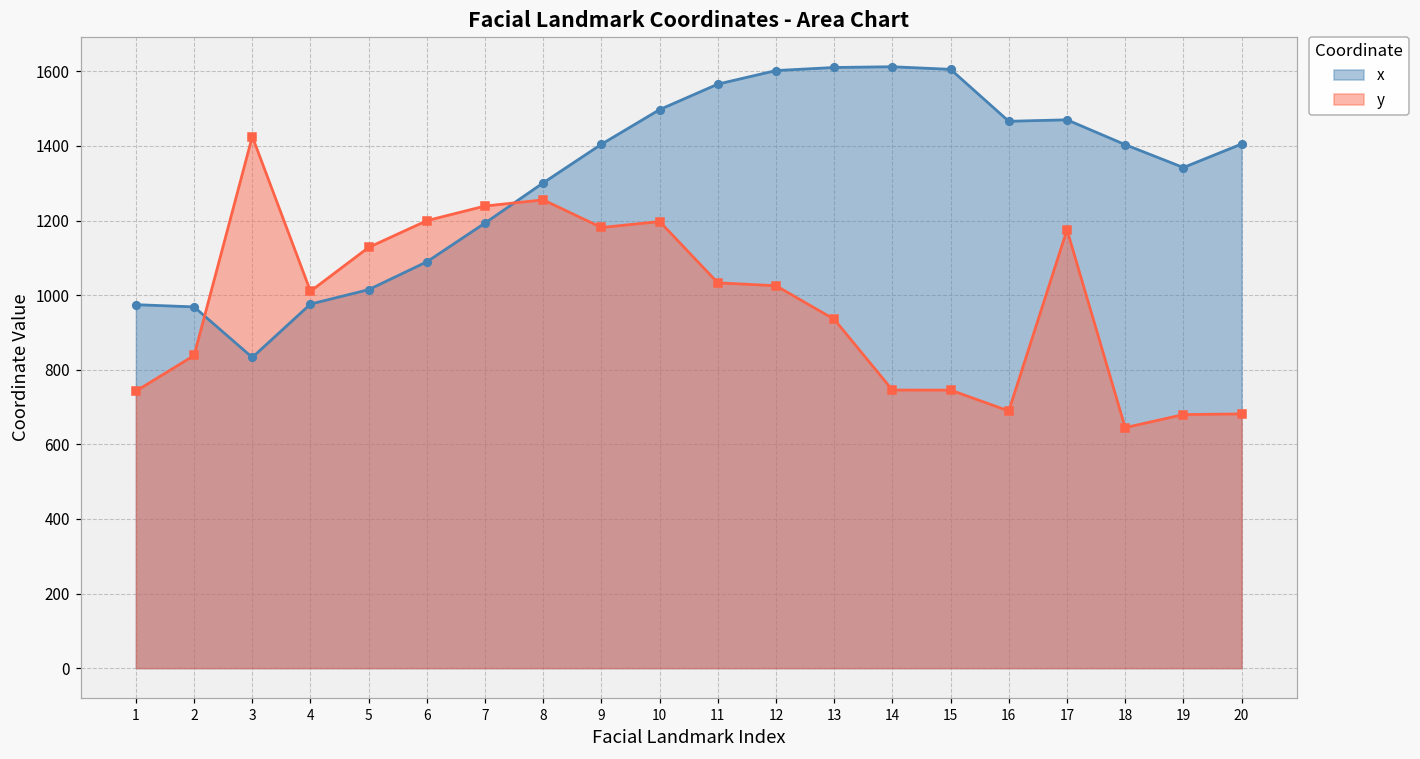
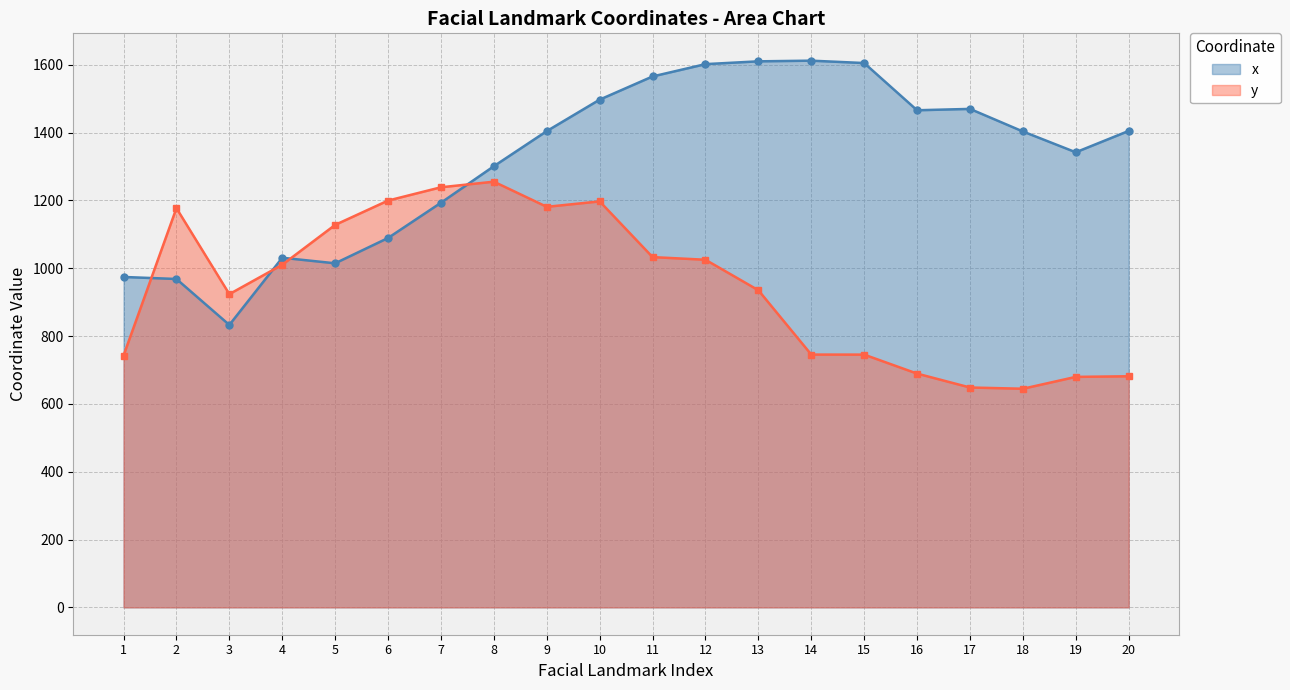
y, 2: 840 -> 1180
y, 3: 1430 -> 920
x, 4: 980 -> 1030
y, 17: 1180 -> 650
